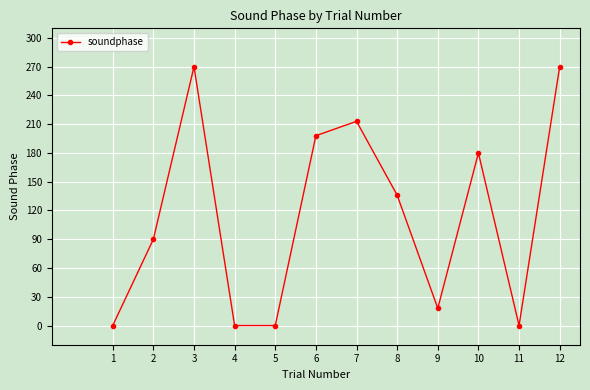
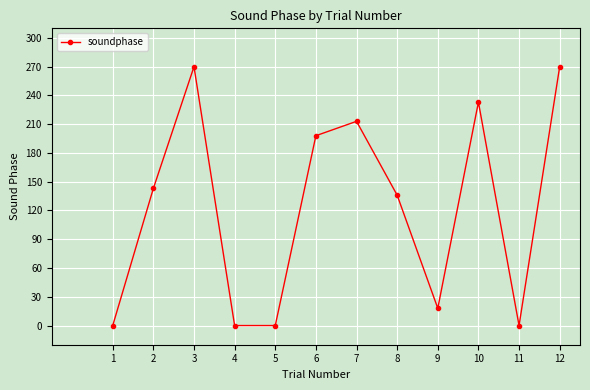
2: 90 -> 140
10: 180 -> 230
